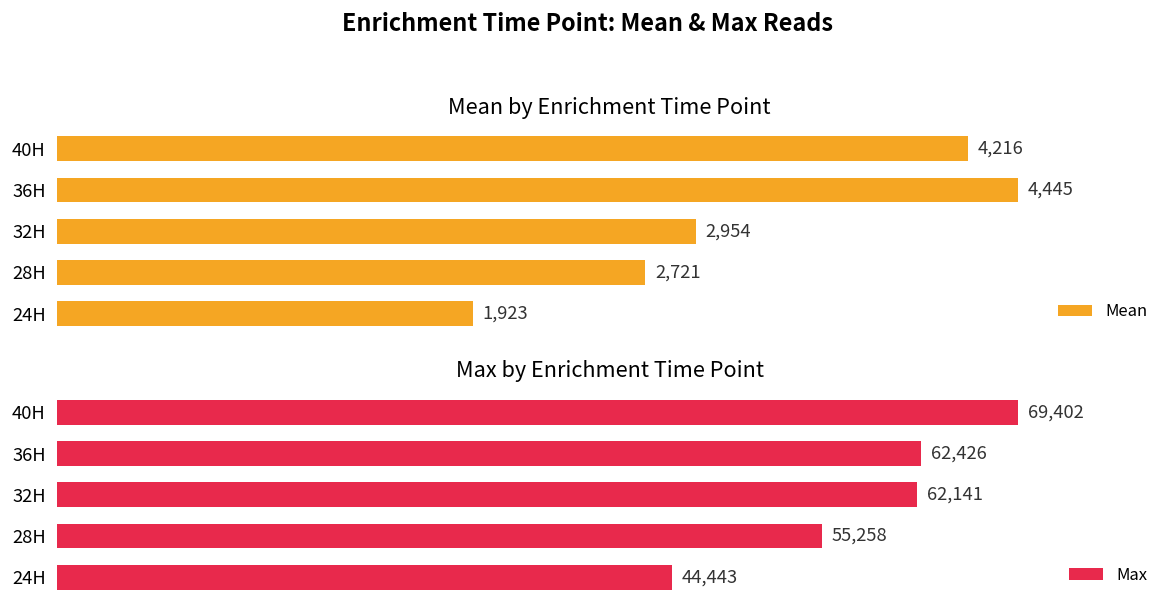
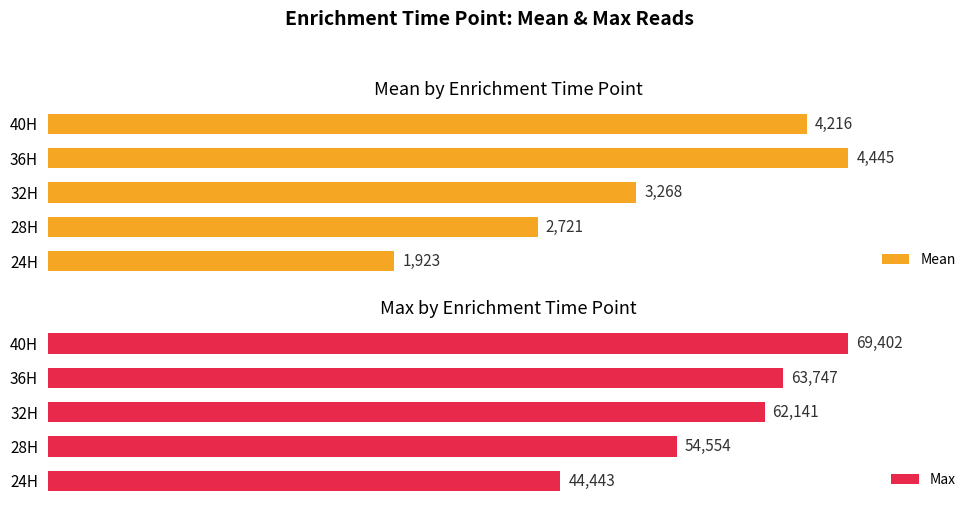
Mean by Enrichment Time Point, 32H: 2,954 -> 3,268
Max by Enrichment Time Point, 36H: 62,426 -> 63,747
Max by Enrichment Time Point, 28H: 55,258 -> 54,554
